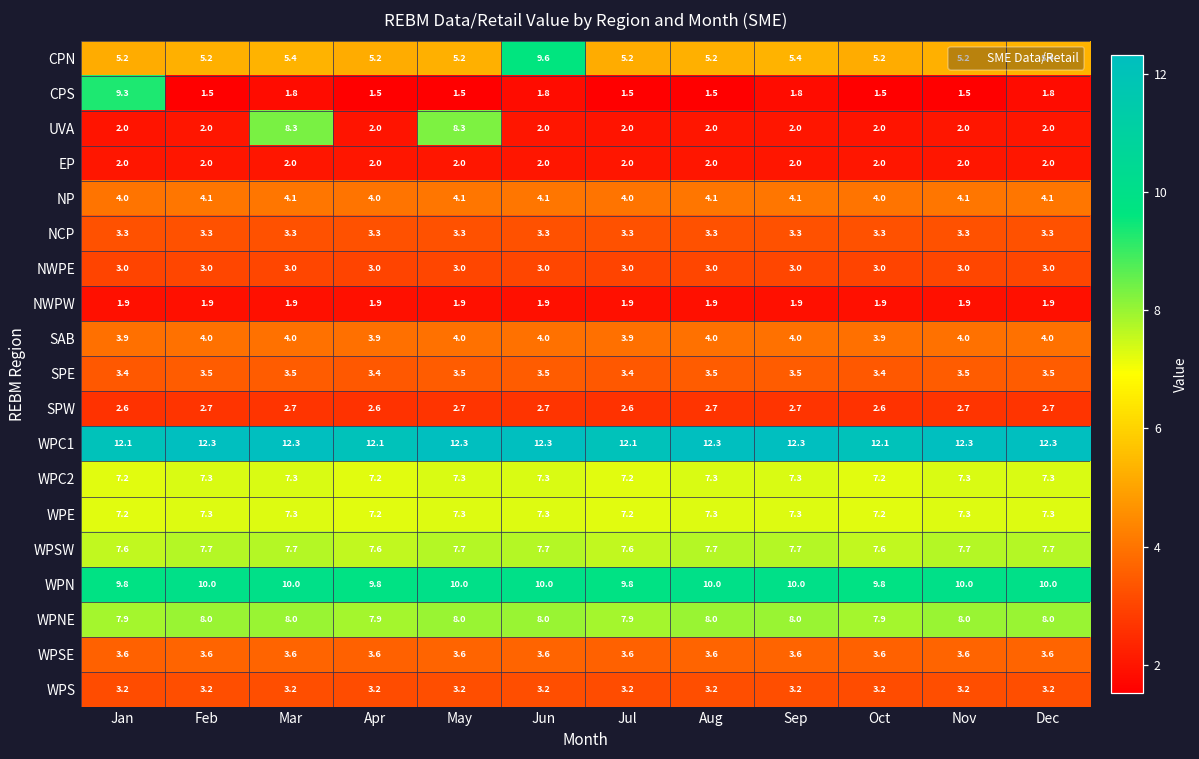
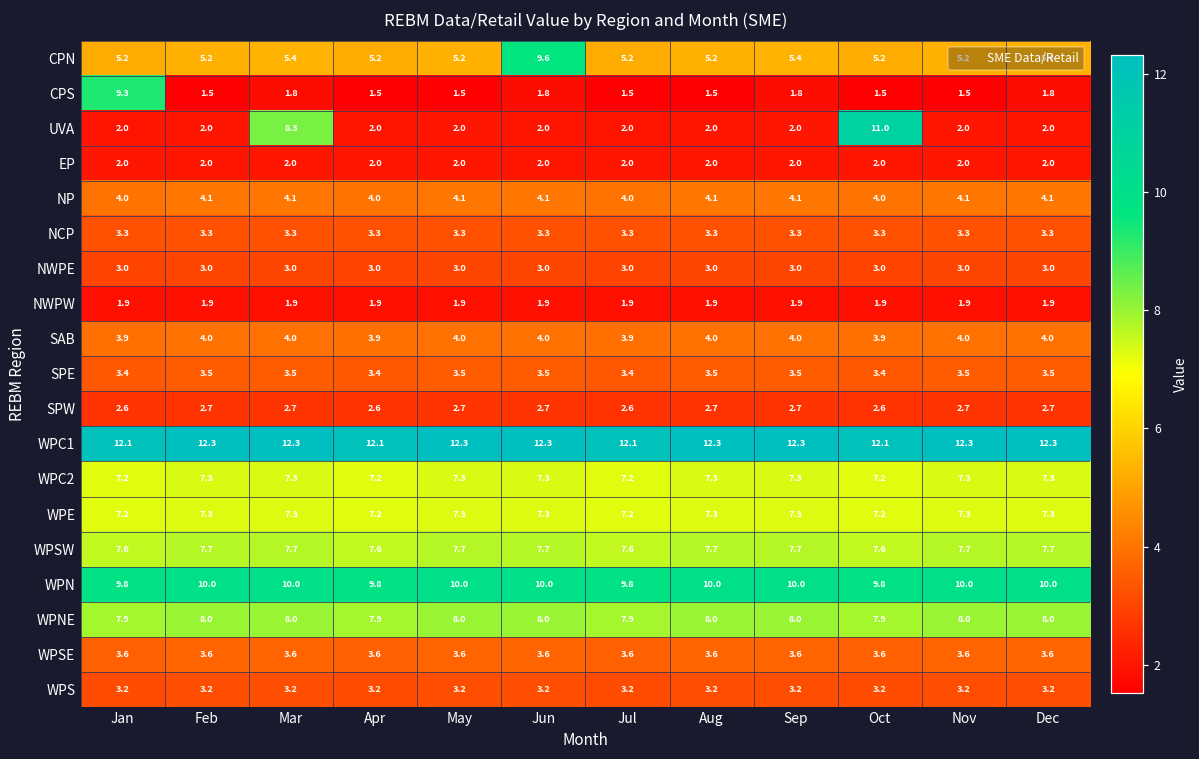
UVA, May: 8.3 -> 2.0
UVA, Oct: 2.0 -> 11.0
